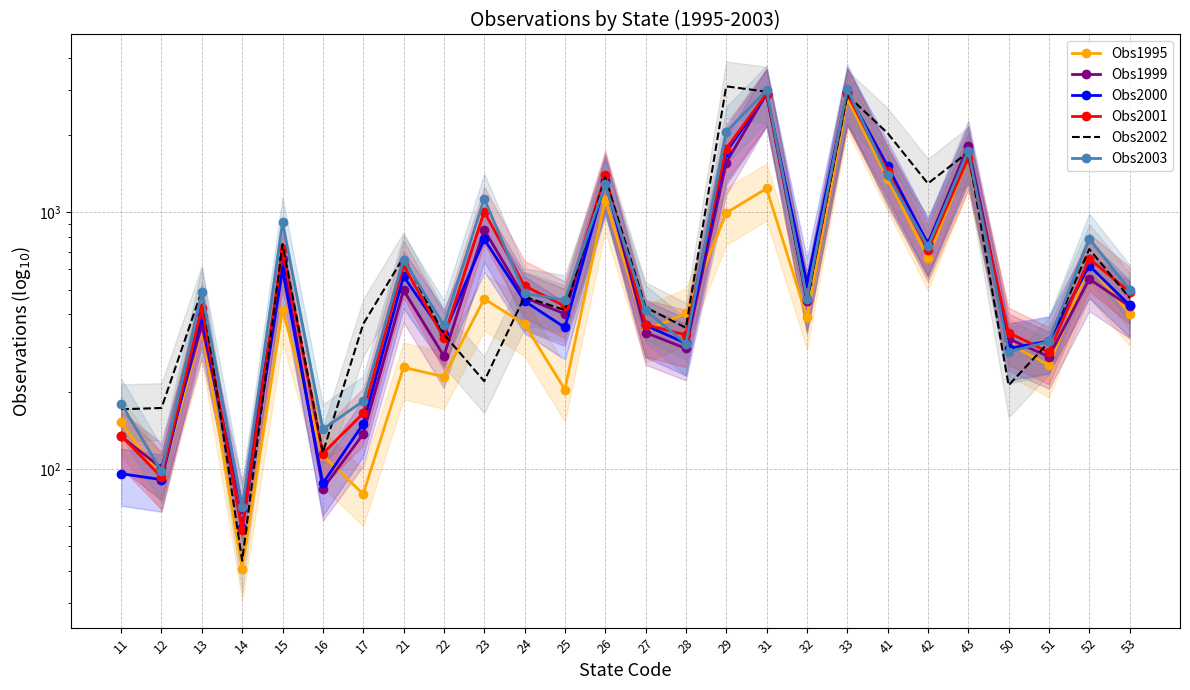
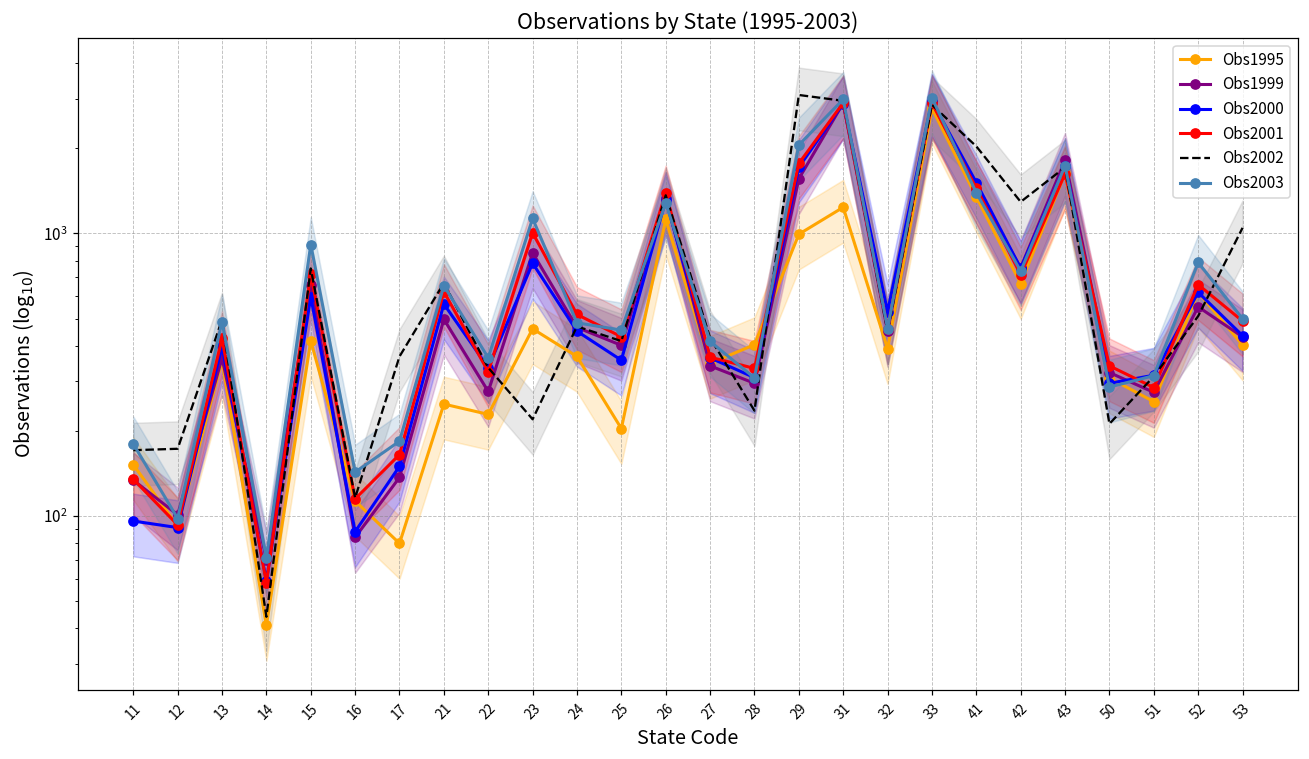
Obs2002, 28: 360 -> 240
Obs2002, 52: 720 -> 510
Obs2002, 53: 460 -> 1050
